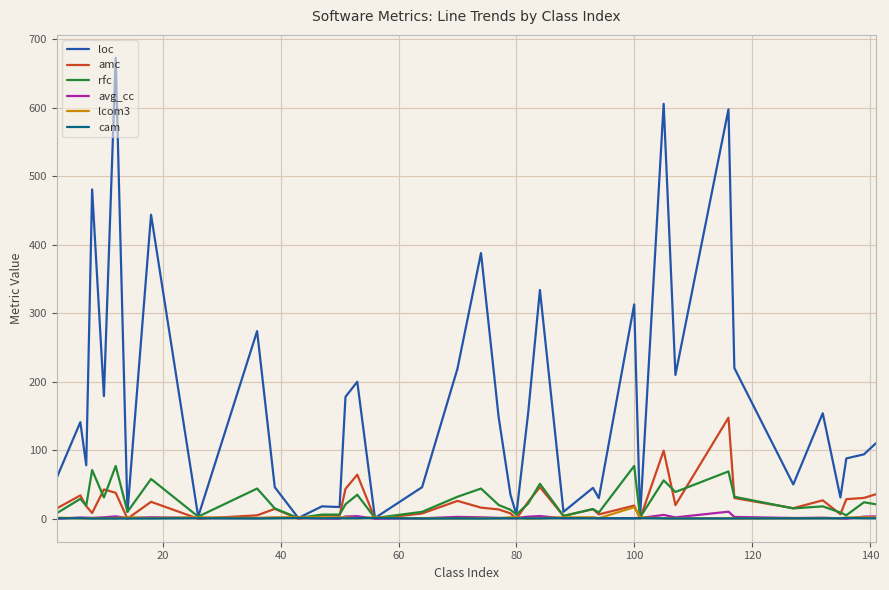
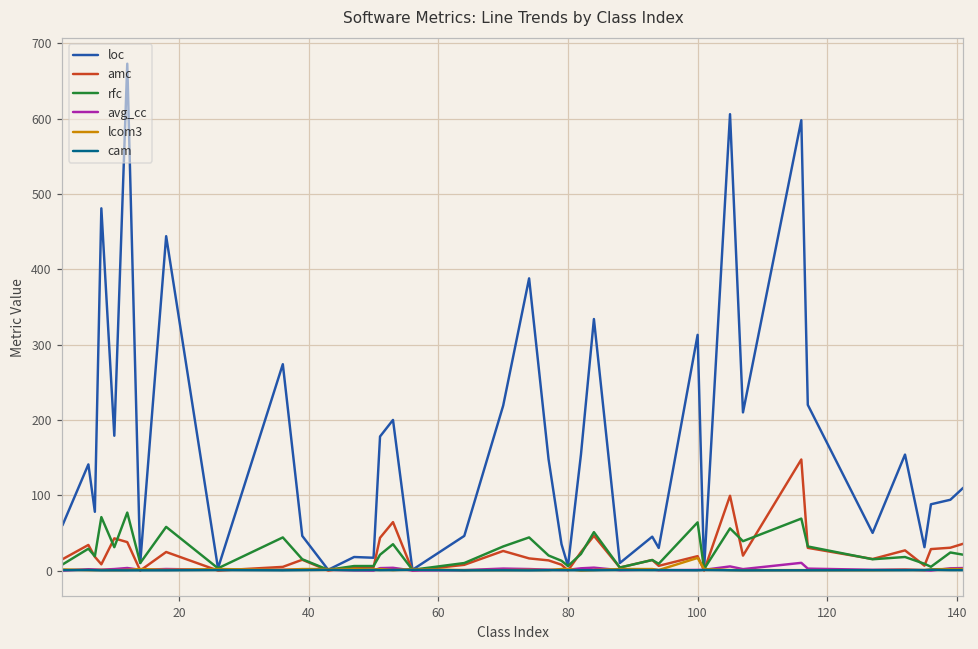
rfc, 100: 80 -> 60
